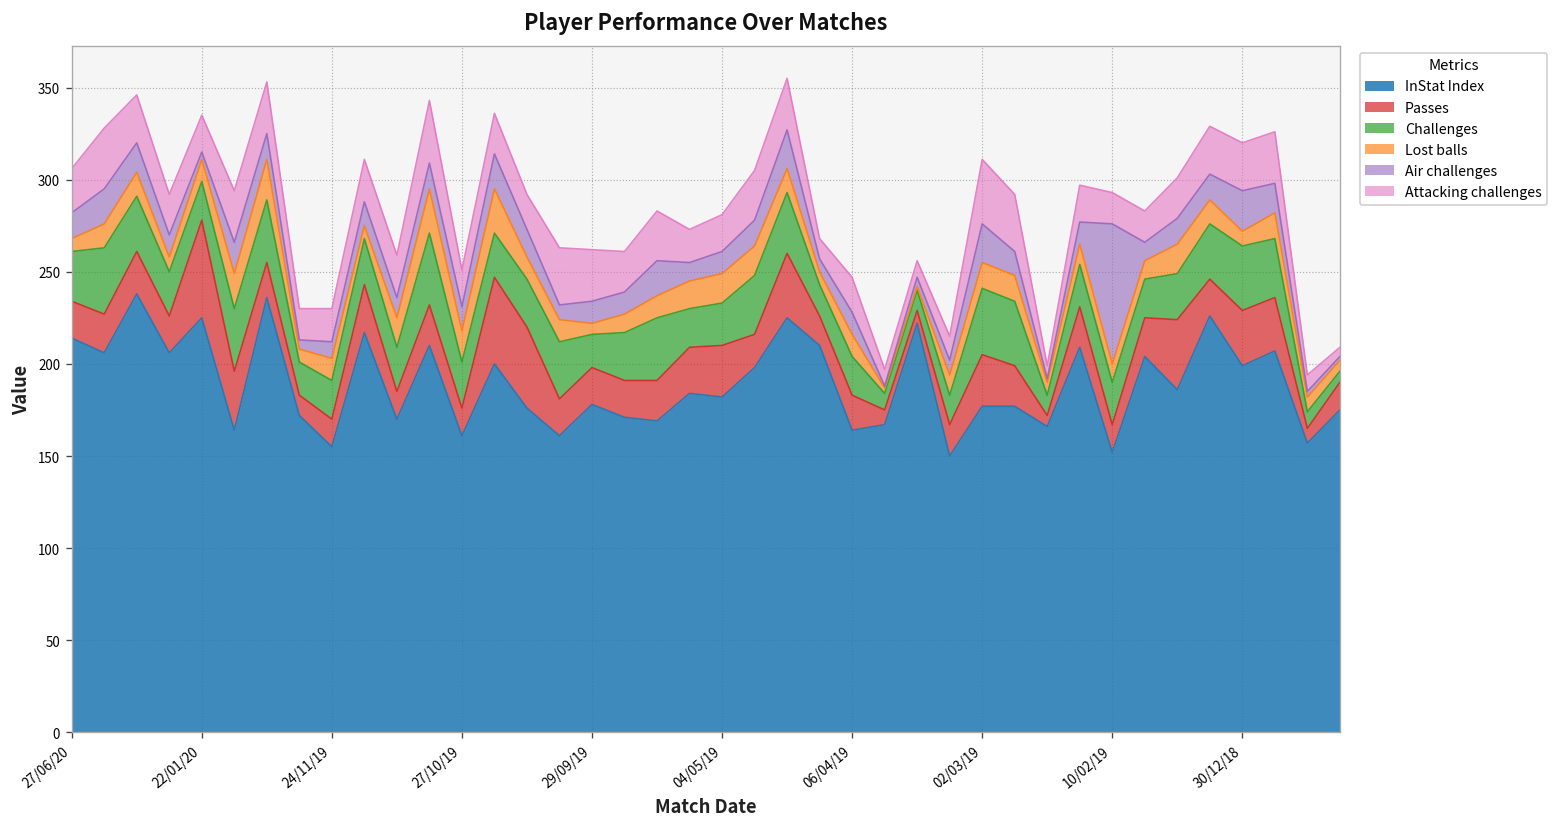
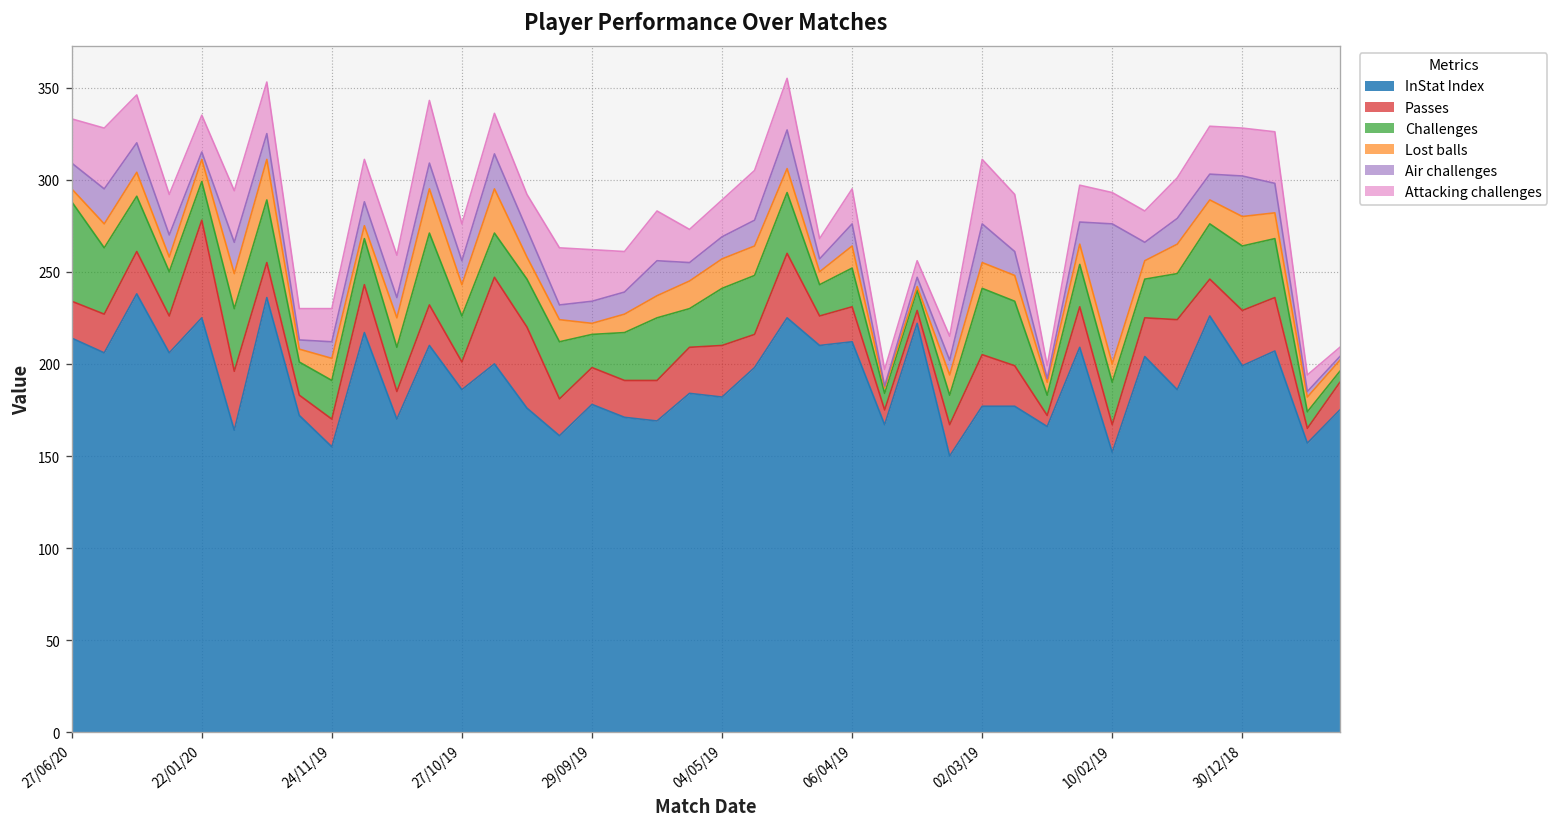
Challenges, 27/06/20: 27 -> 54
InStat Index, 27/10/19: 161 -> 186
Challenges, 04/05/19: 23 -> 31
InStat Index, 06/04/19: 164 -> 212
Lost balls, 30/12/18: 8 -> 16
